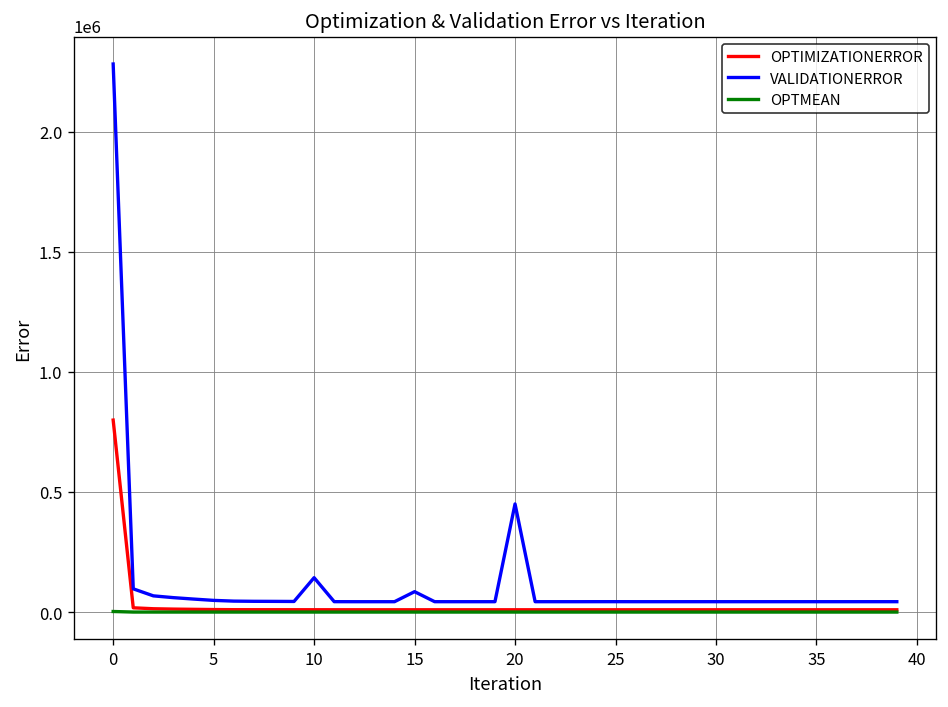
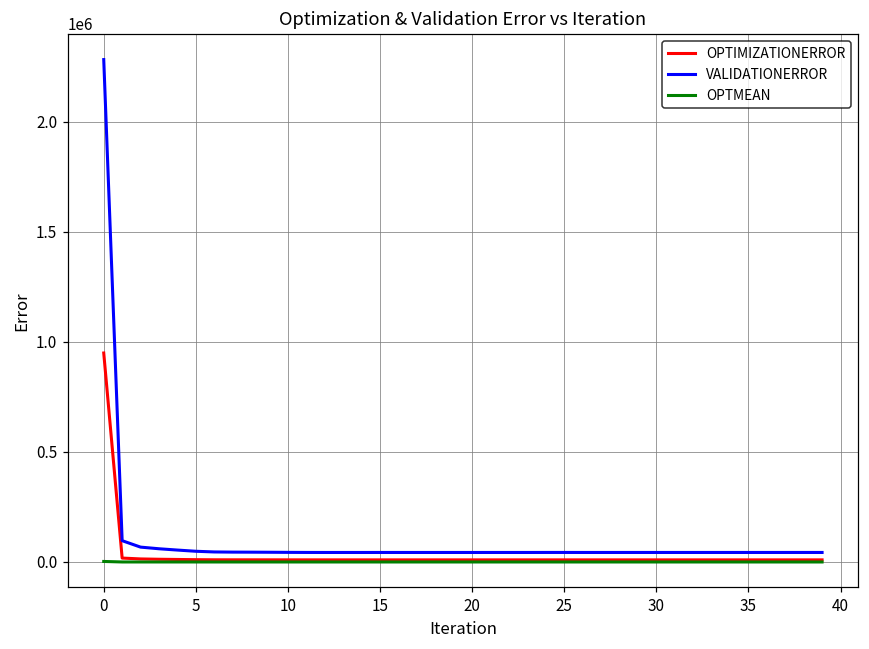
OPTIMIZATIONERROR, 0: 800000 -> 950000
VALIDATIONERROR, 10: 140000 -> 40000
VALIDATIONERROR, 15: 80000 -> 40000
VALIDATIONERROR, 20: 450000 -> 40000
